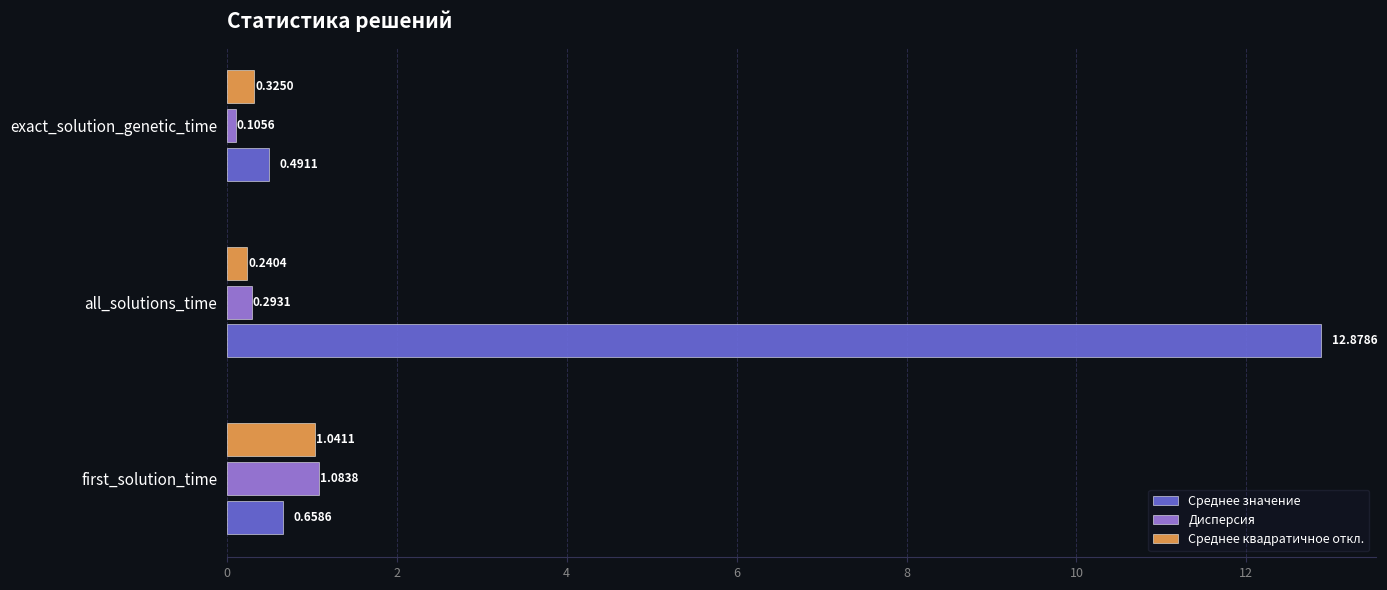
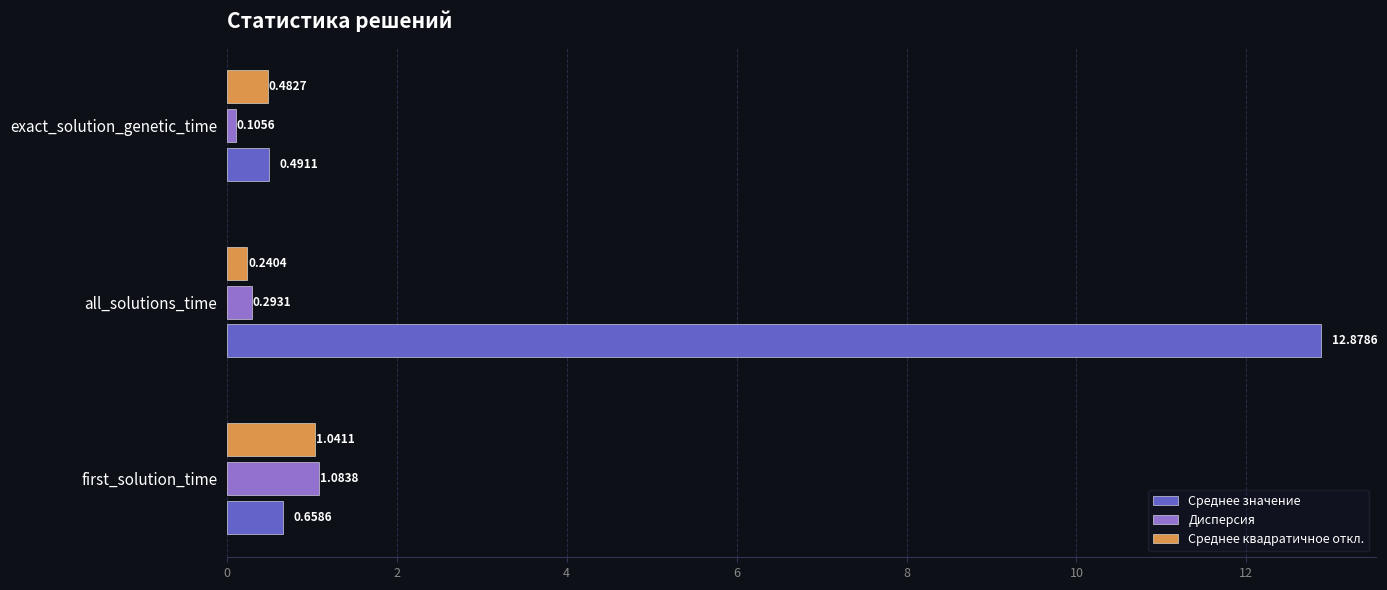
Среднее квадратичное откл., exact_solution_genetic_time: 0.3250 -> 0.4827
